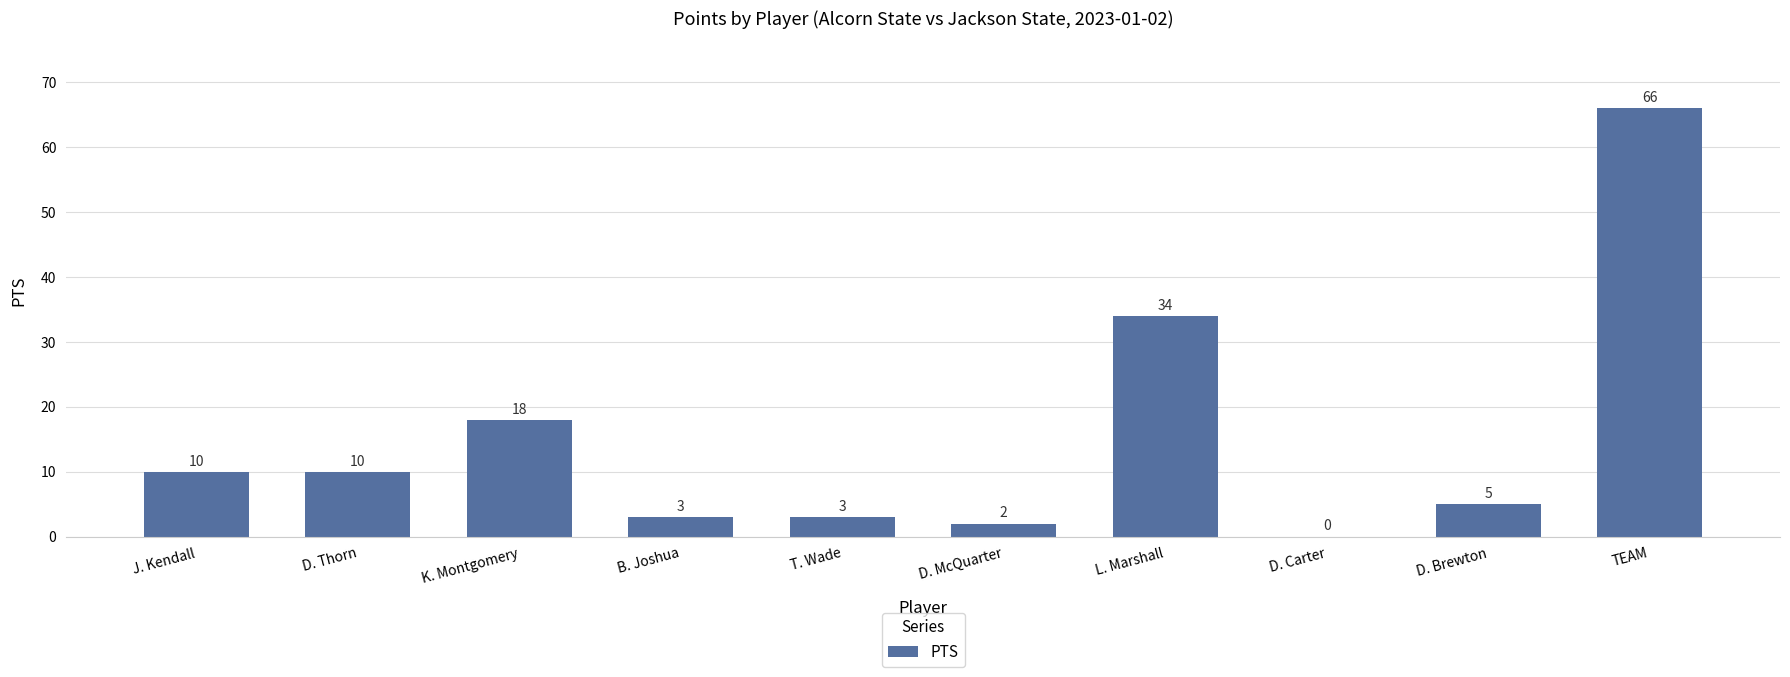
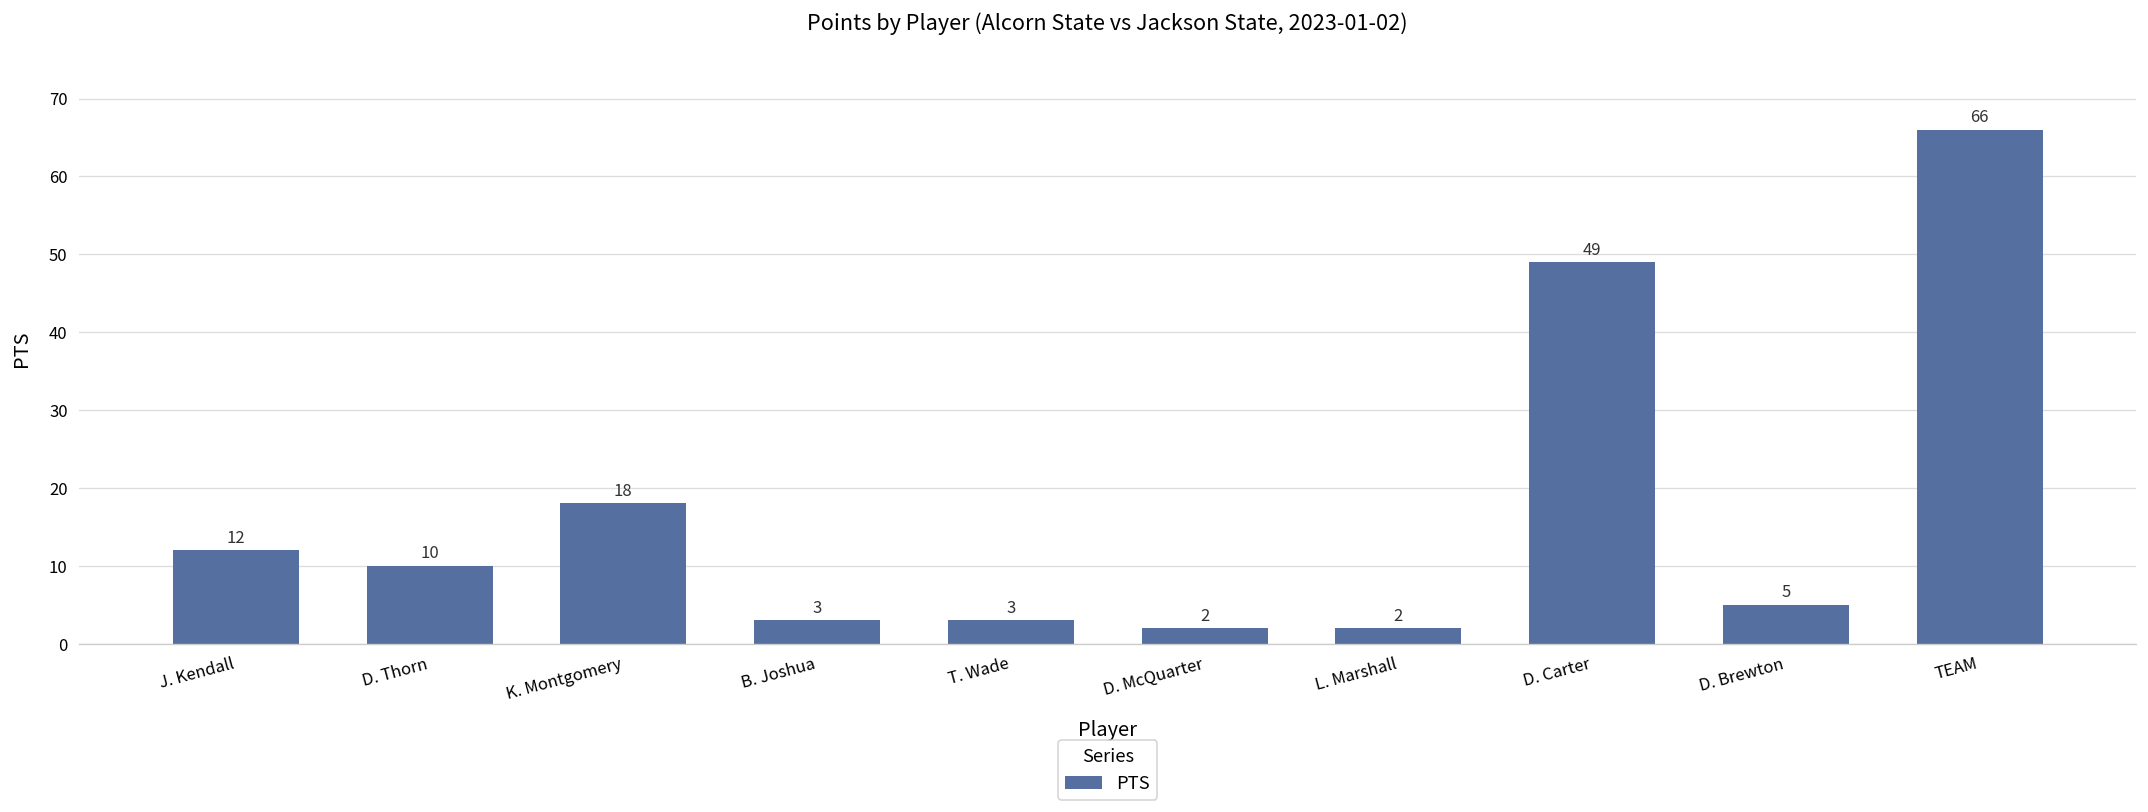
J. Kendall: 10 -> 12
L. Marshall: 34 -> 2
D. Carter: 0 -> 49
